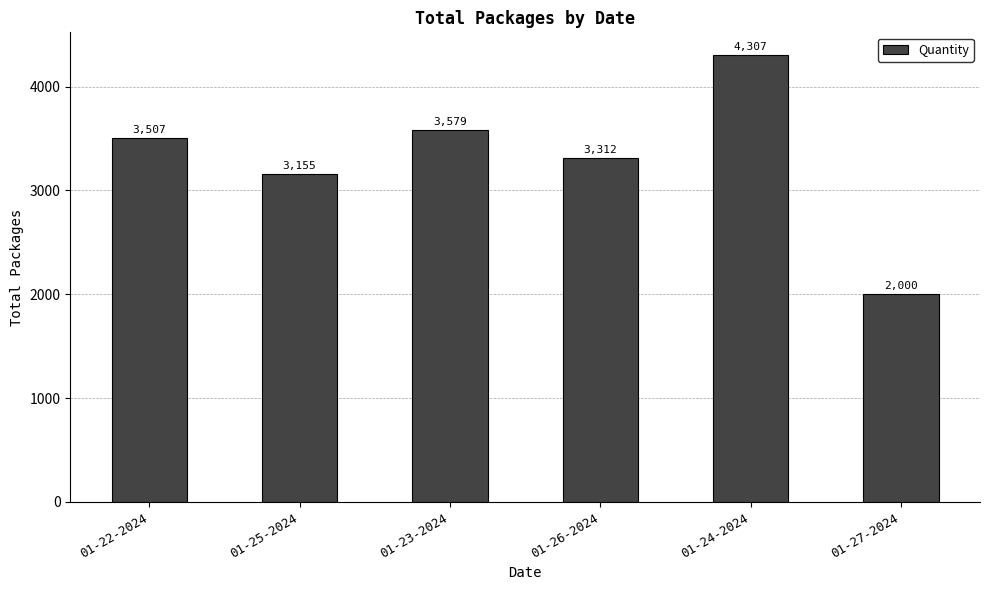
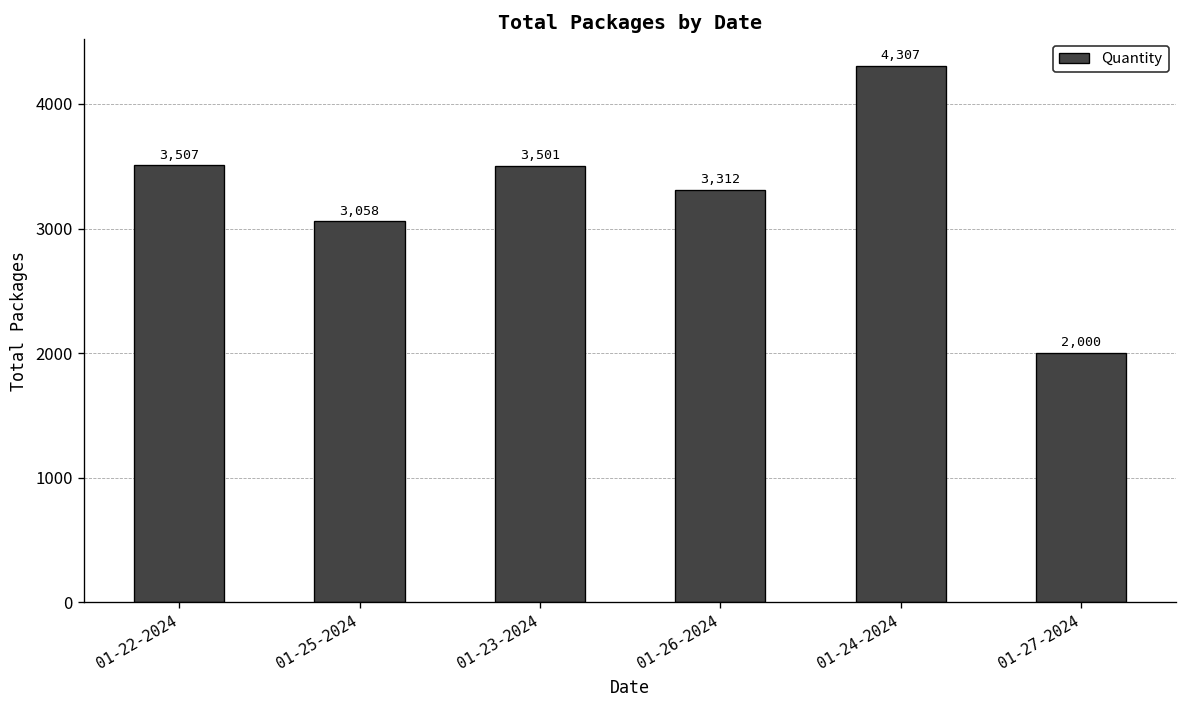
01-25-2024: 3,155 -> 3,058
01-23-2024: 3,579 -> 3,501
